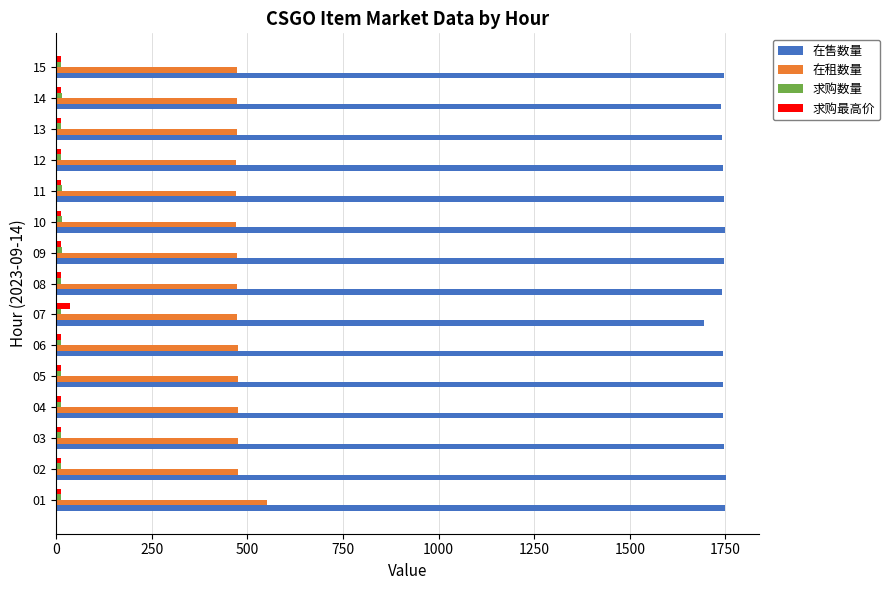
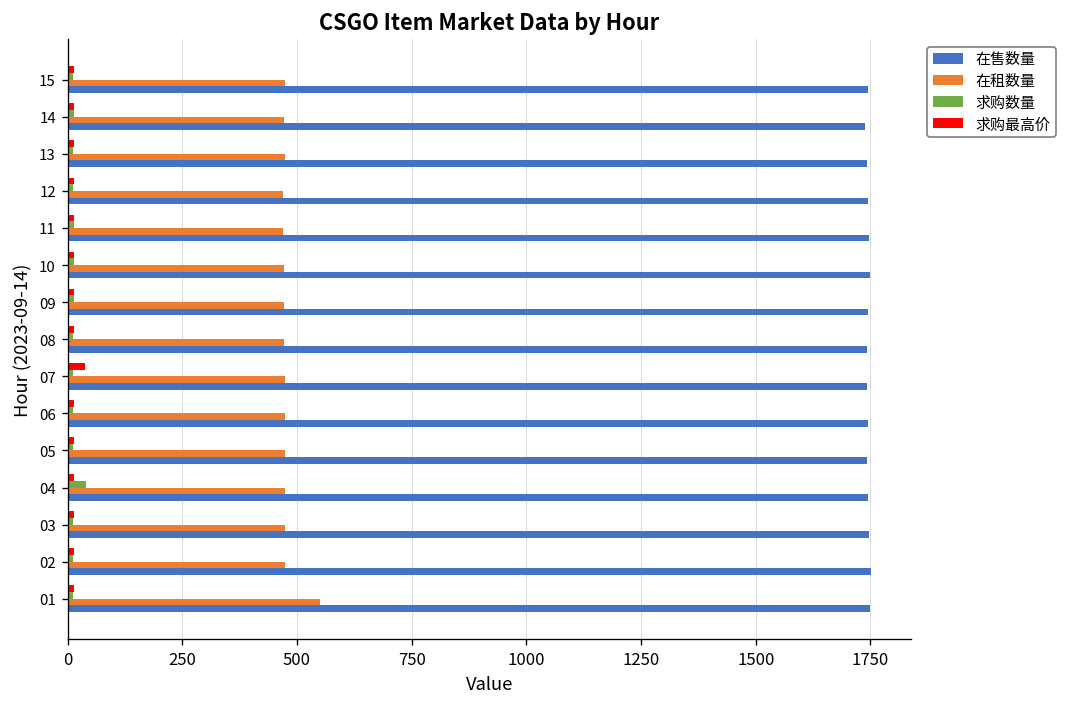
在售数量, 07: 1690 -> 1740
求购数量, 04: 10 -> 40
